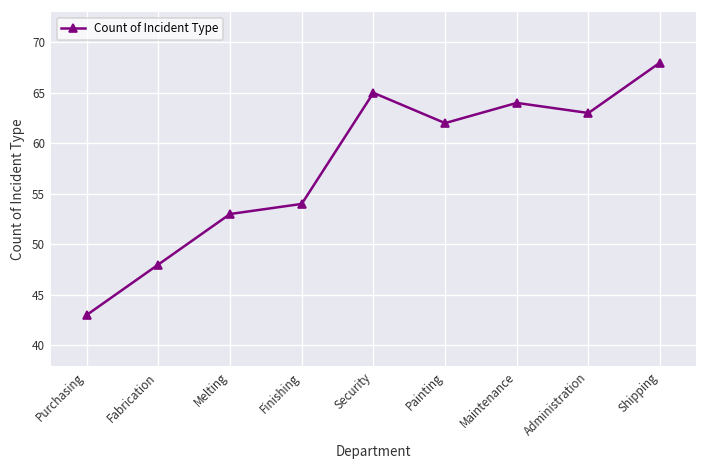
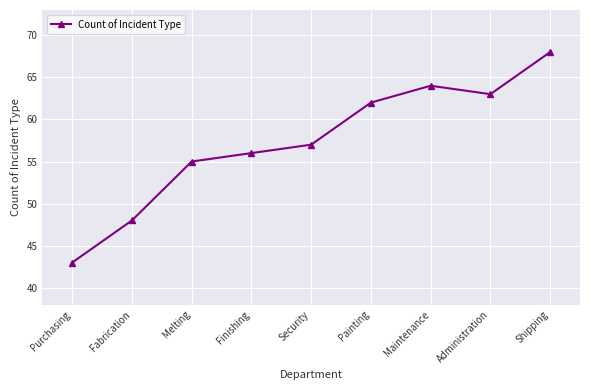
Melting: 53 -> 55
Finishing: 54 -> 56
Security: 65 -> 57
